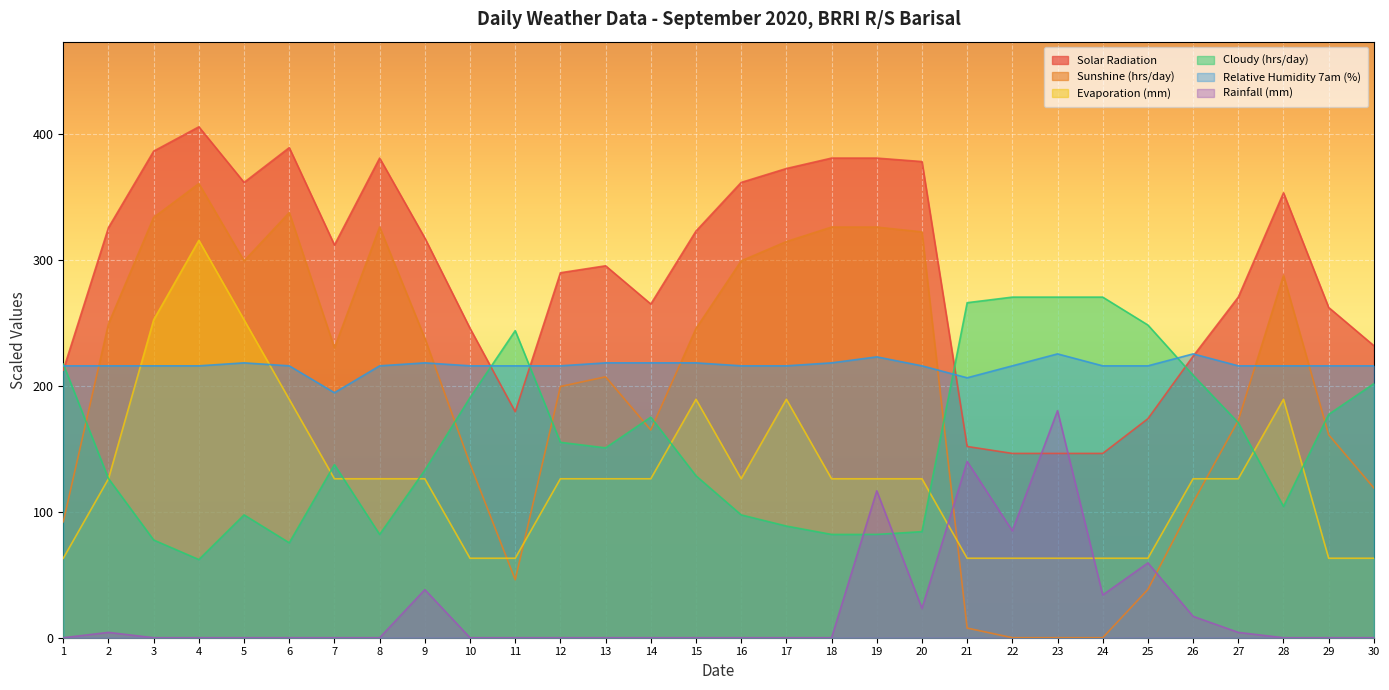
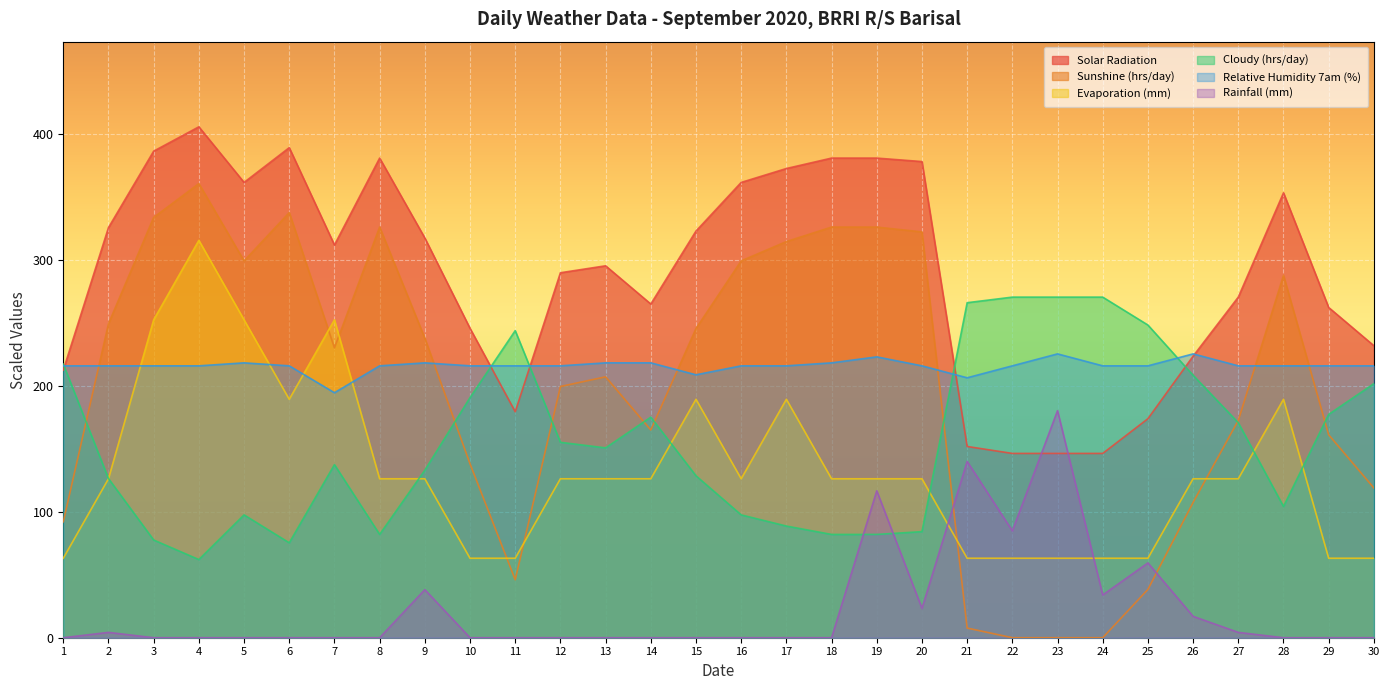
Evaporation (mm), 7: 126 -> 252
Relative Humidity 7am (%), 15: 218 -> 209
